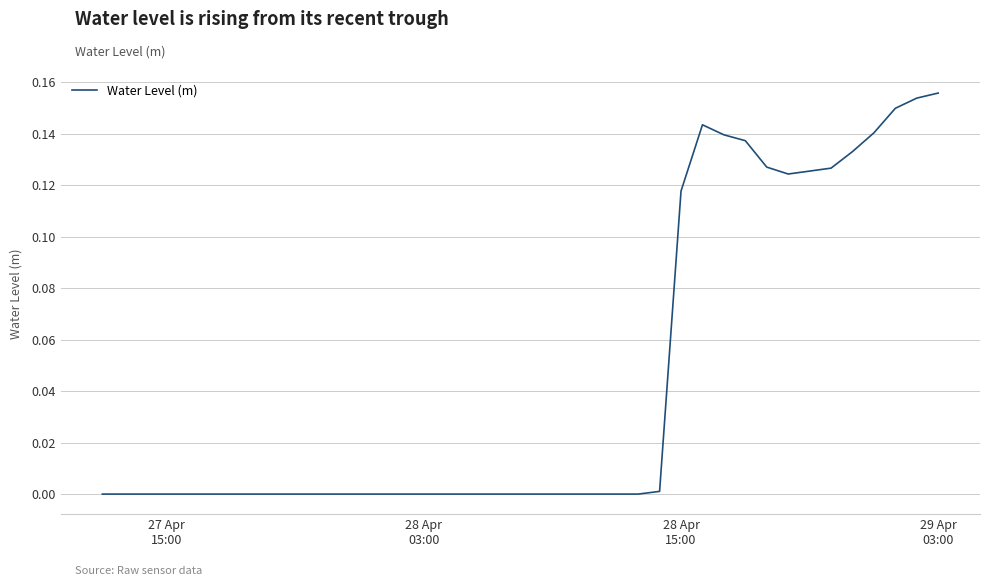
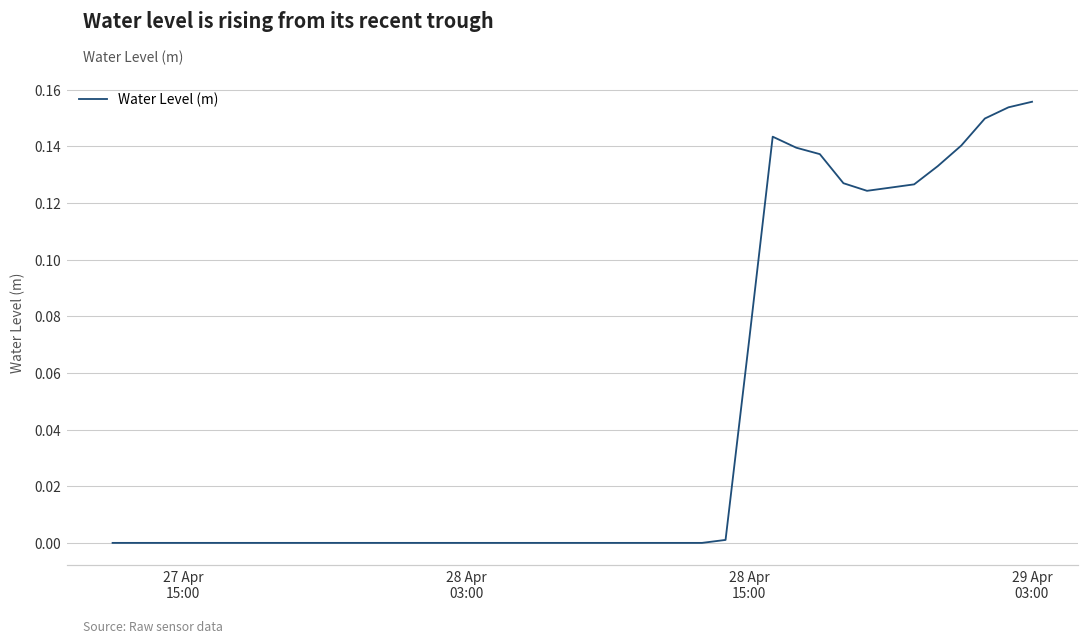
28 Apr 15:00: 0.118 -> 0.071
